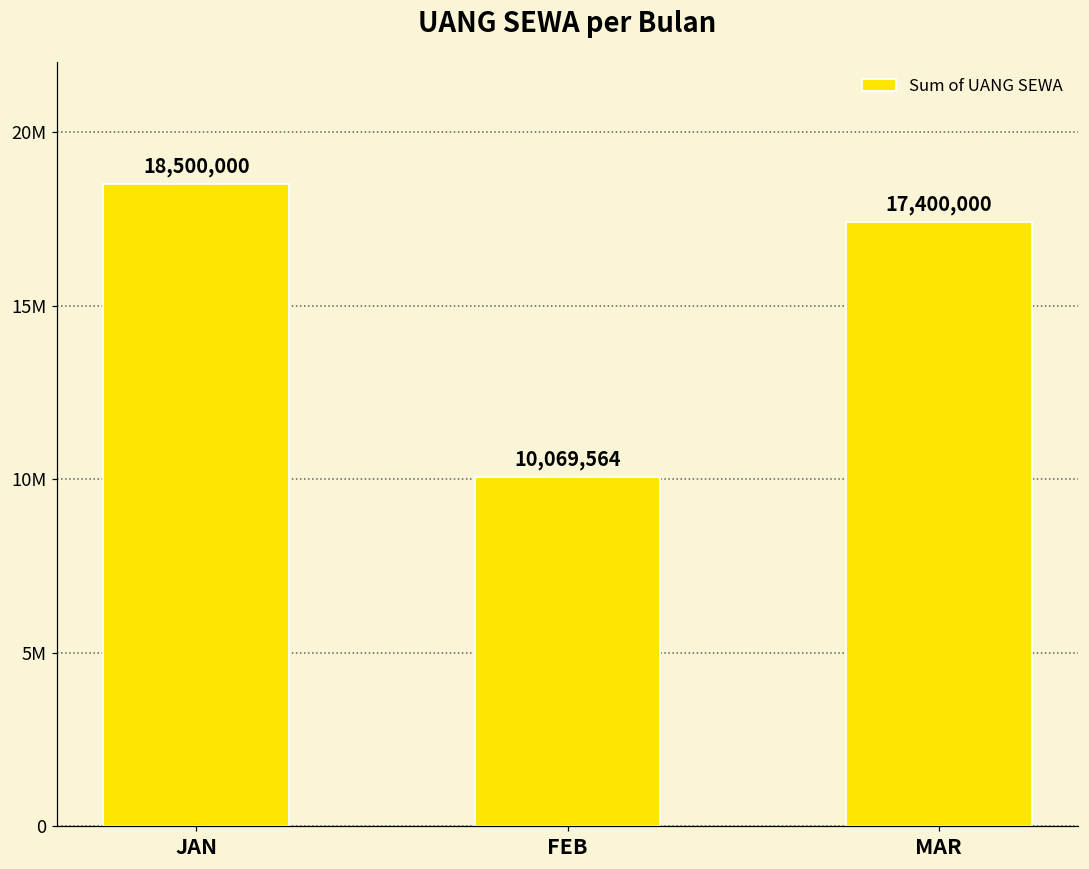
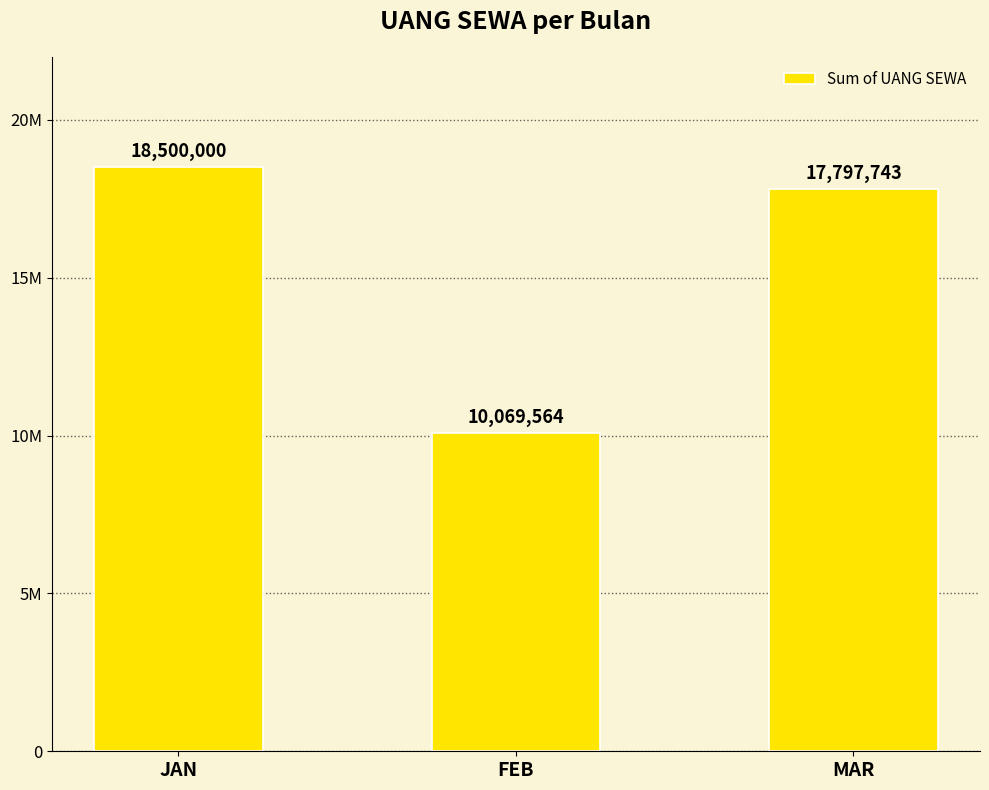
MAR: 17,400,000 -> 17,797,743
